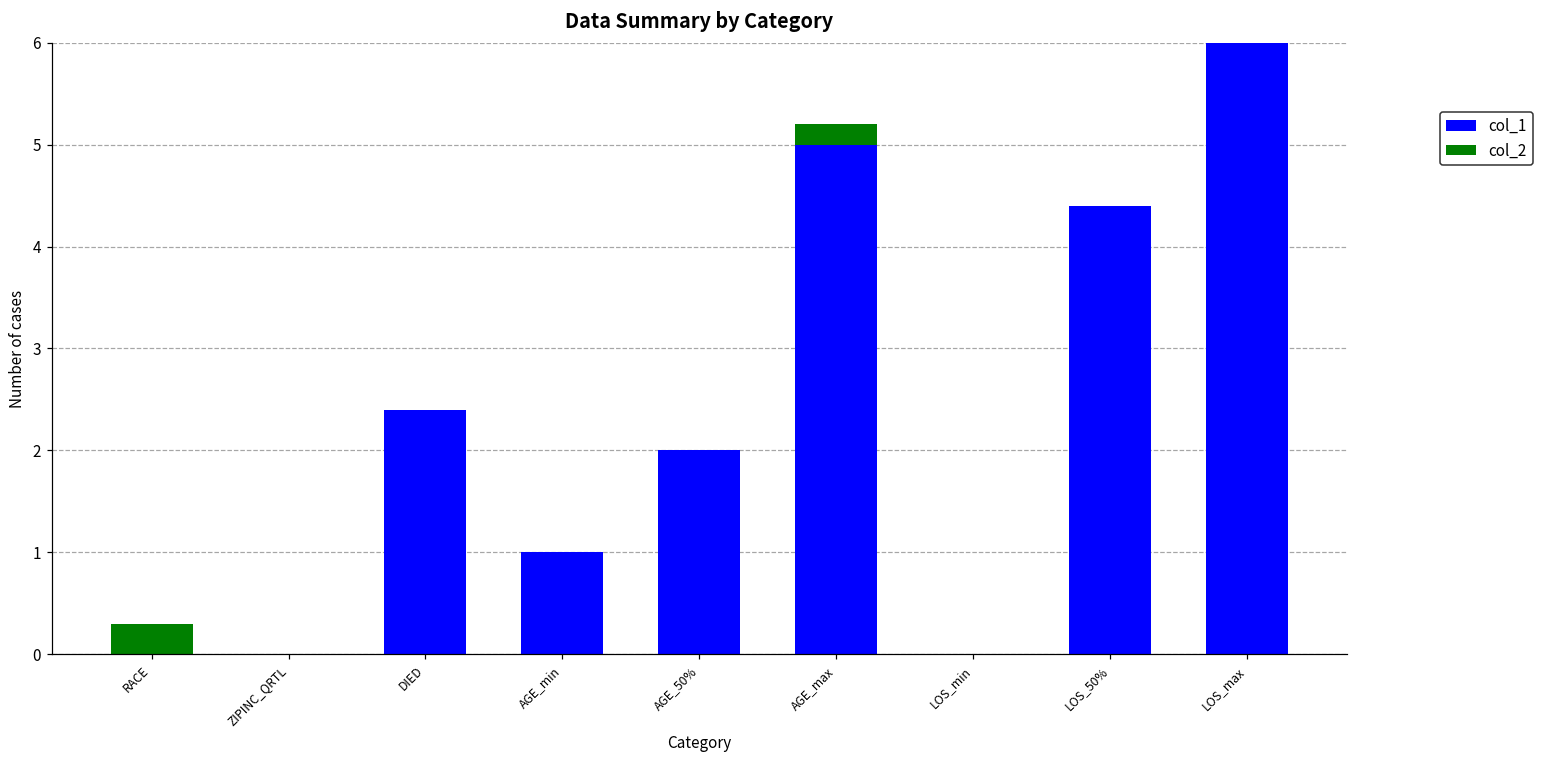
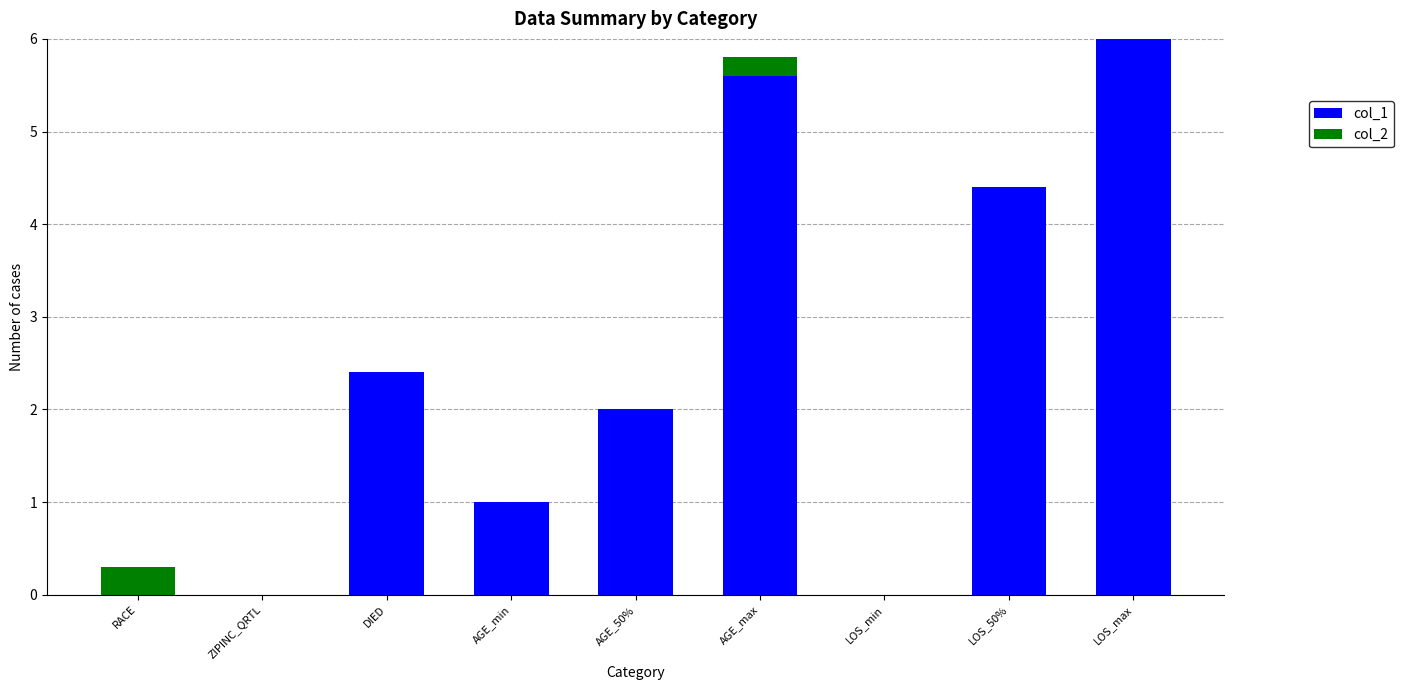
col_1, AGE_max: 5.0 -> 5.6
